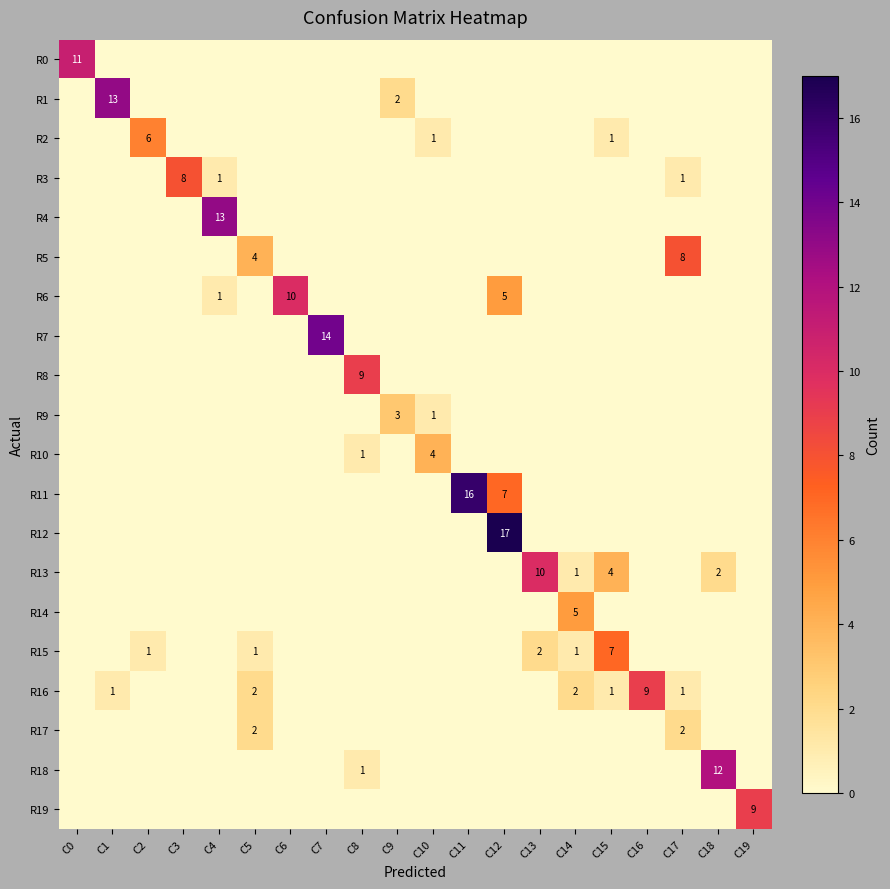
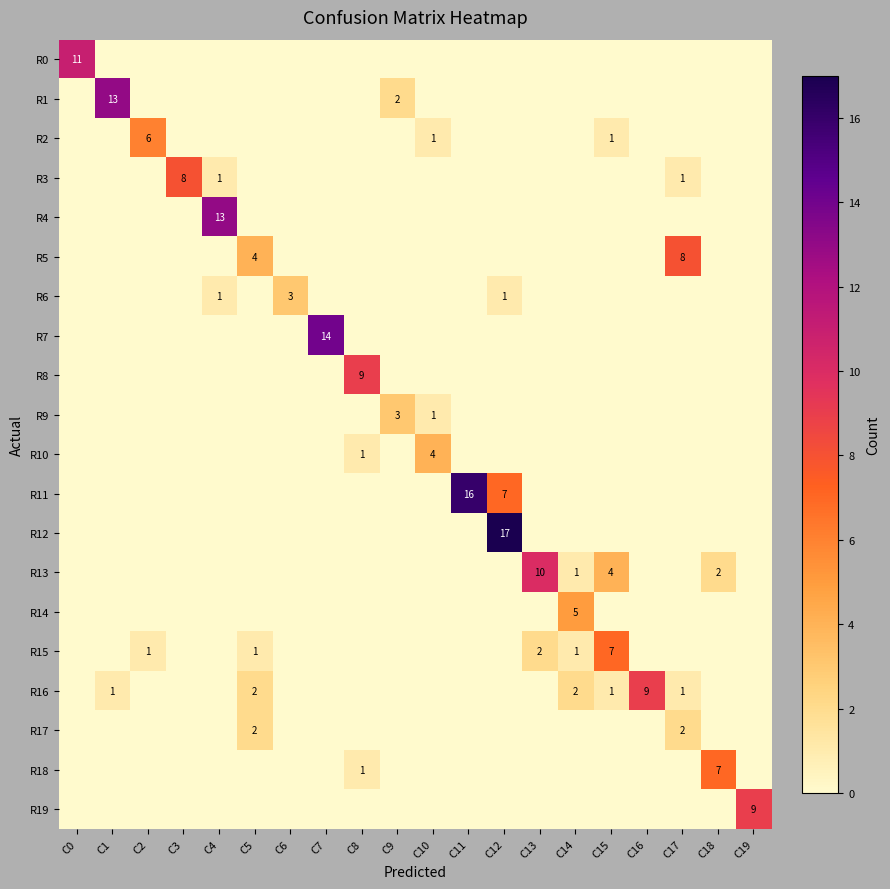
R6, C6: 10 -> 3
R6, C12: 5 -> 1
R18, C18: 12 -> 7
